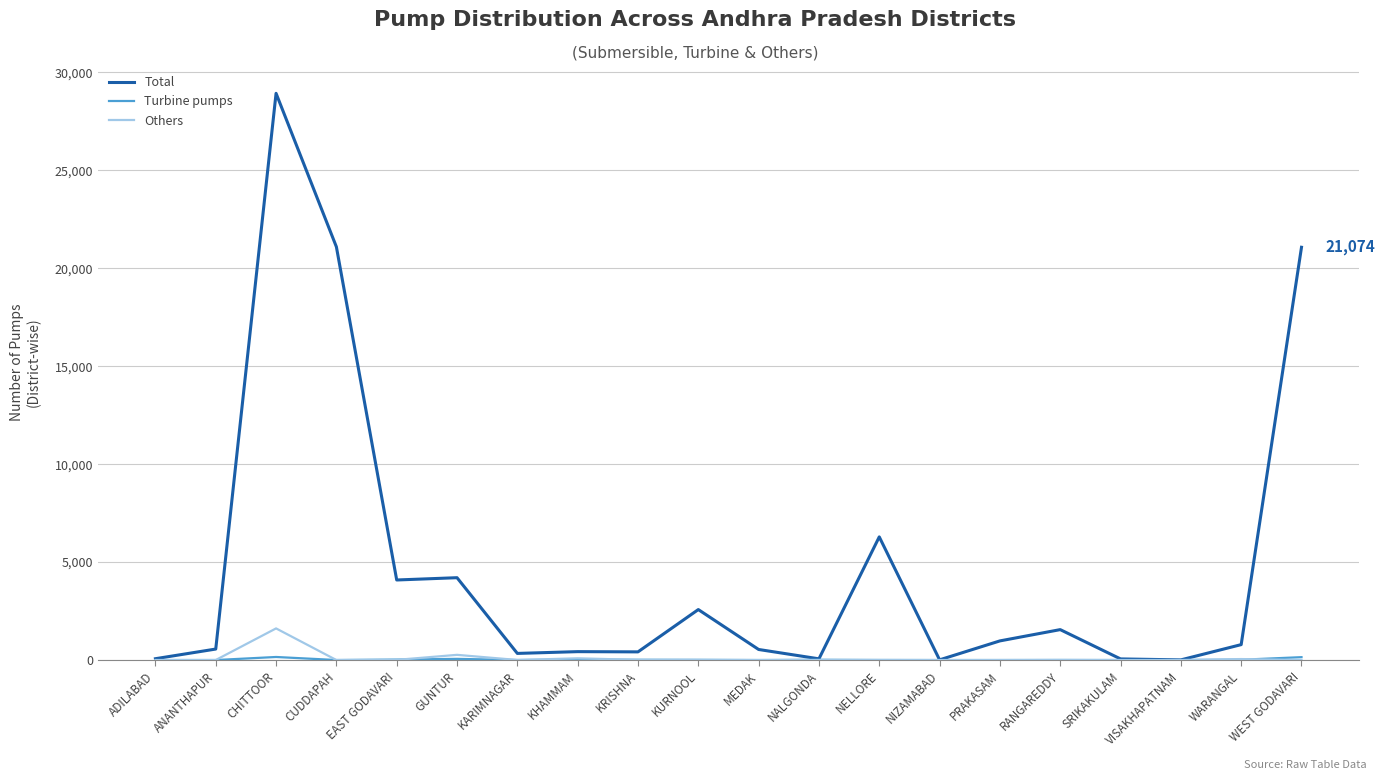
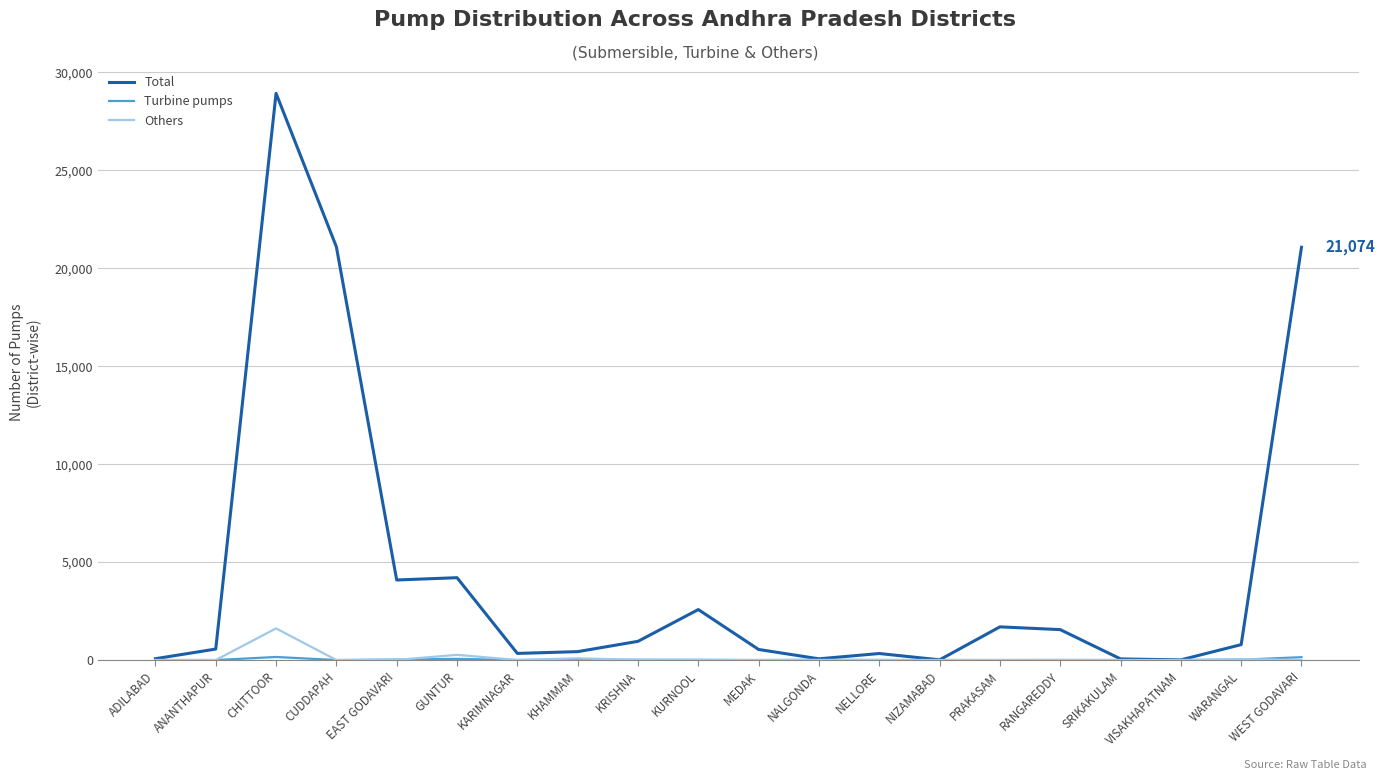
Total, KRISHNA: 400 -> 1,000
Total, NELLORE: 6,300 -> 300
Total, PRAKASAM: 1,000 -> 1,700
